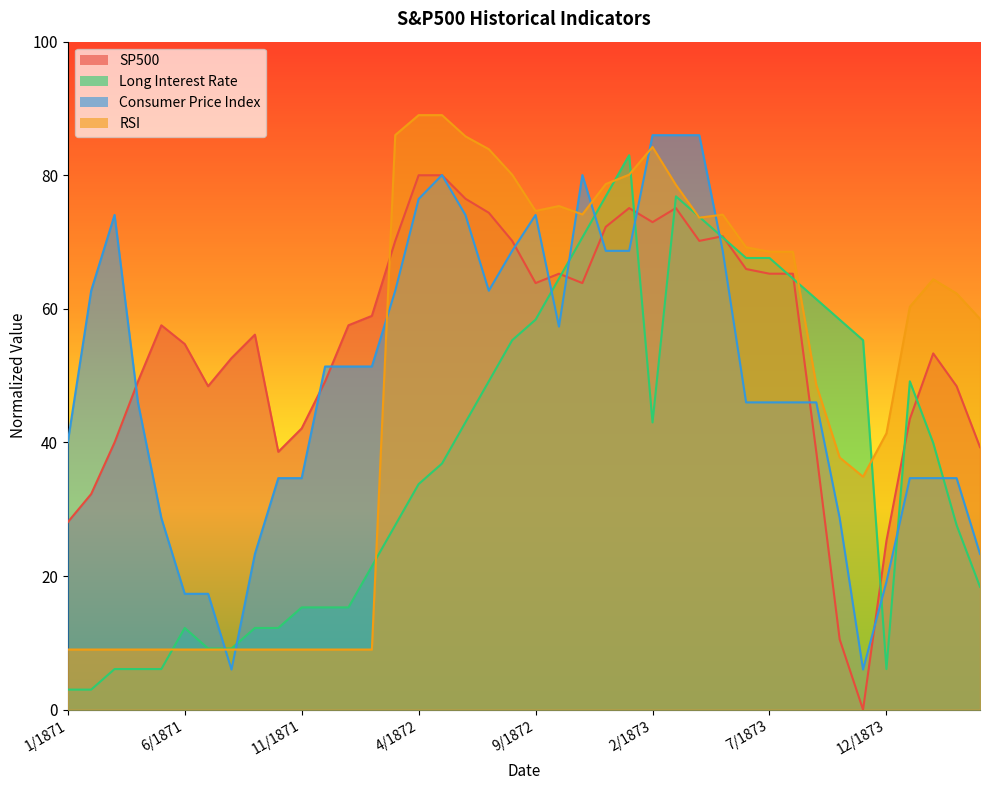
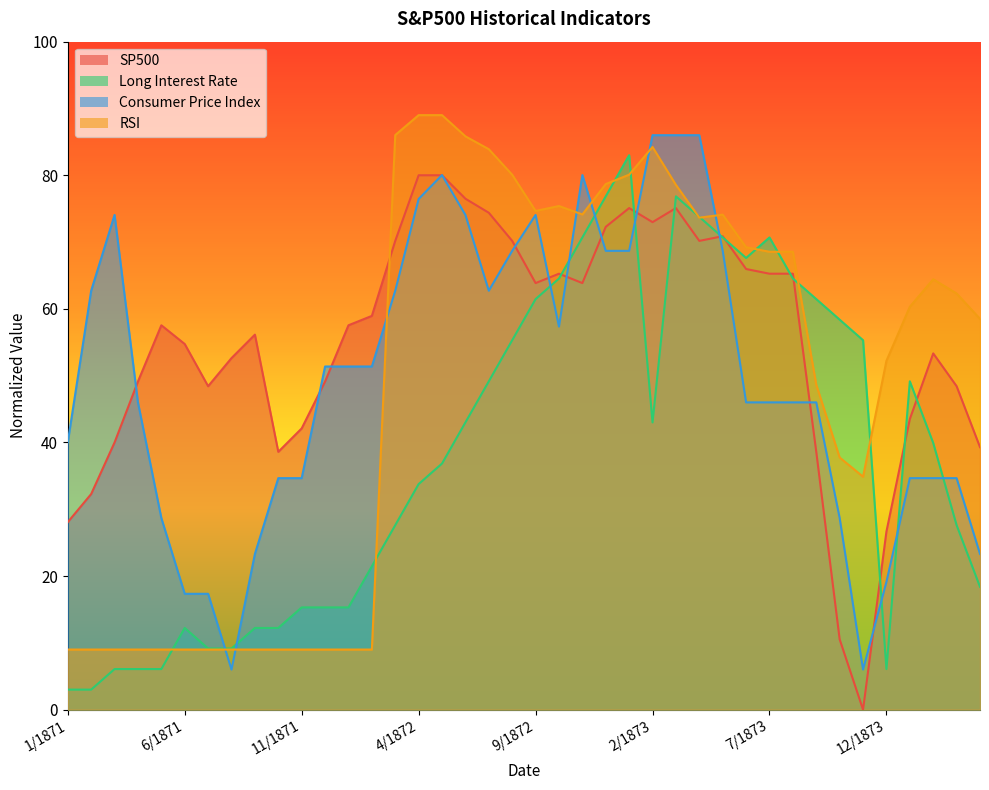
Long Interest Rate, 9/1872: 58 -> 61
Long Interest Rate, 7/1873: 68 -> 71
SP500, 12/1873: 25 -> 27
RSI, 12/1873: 41 -> 52
